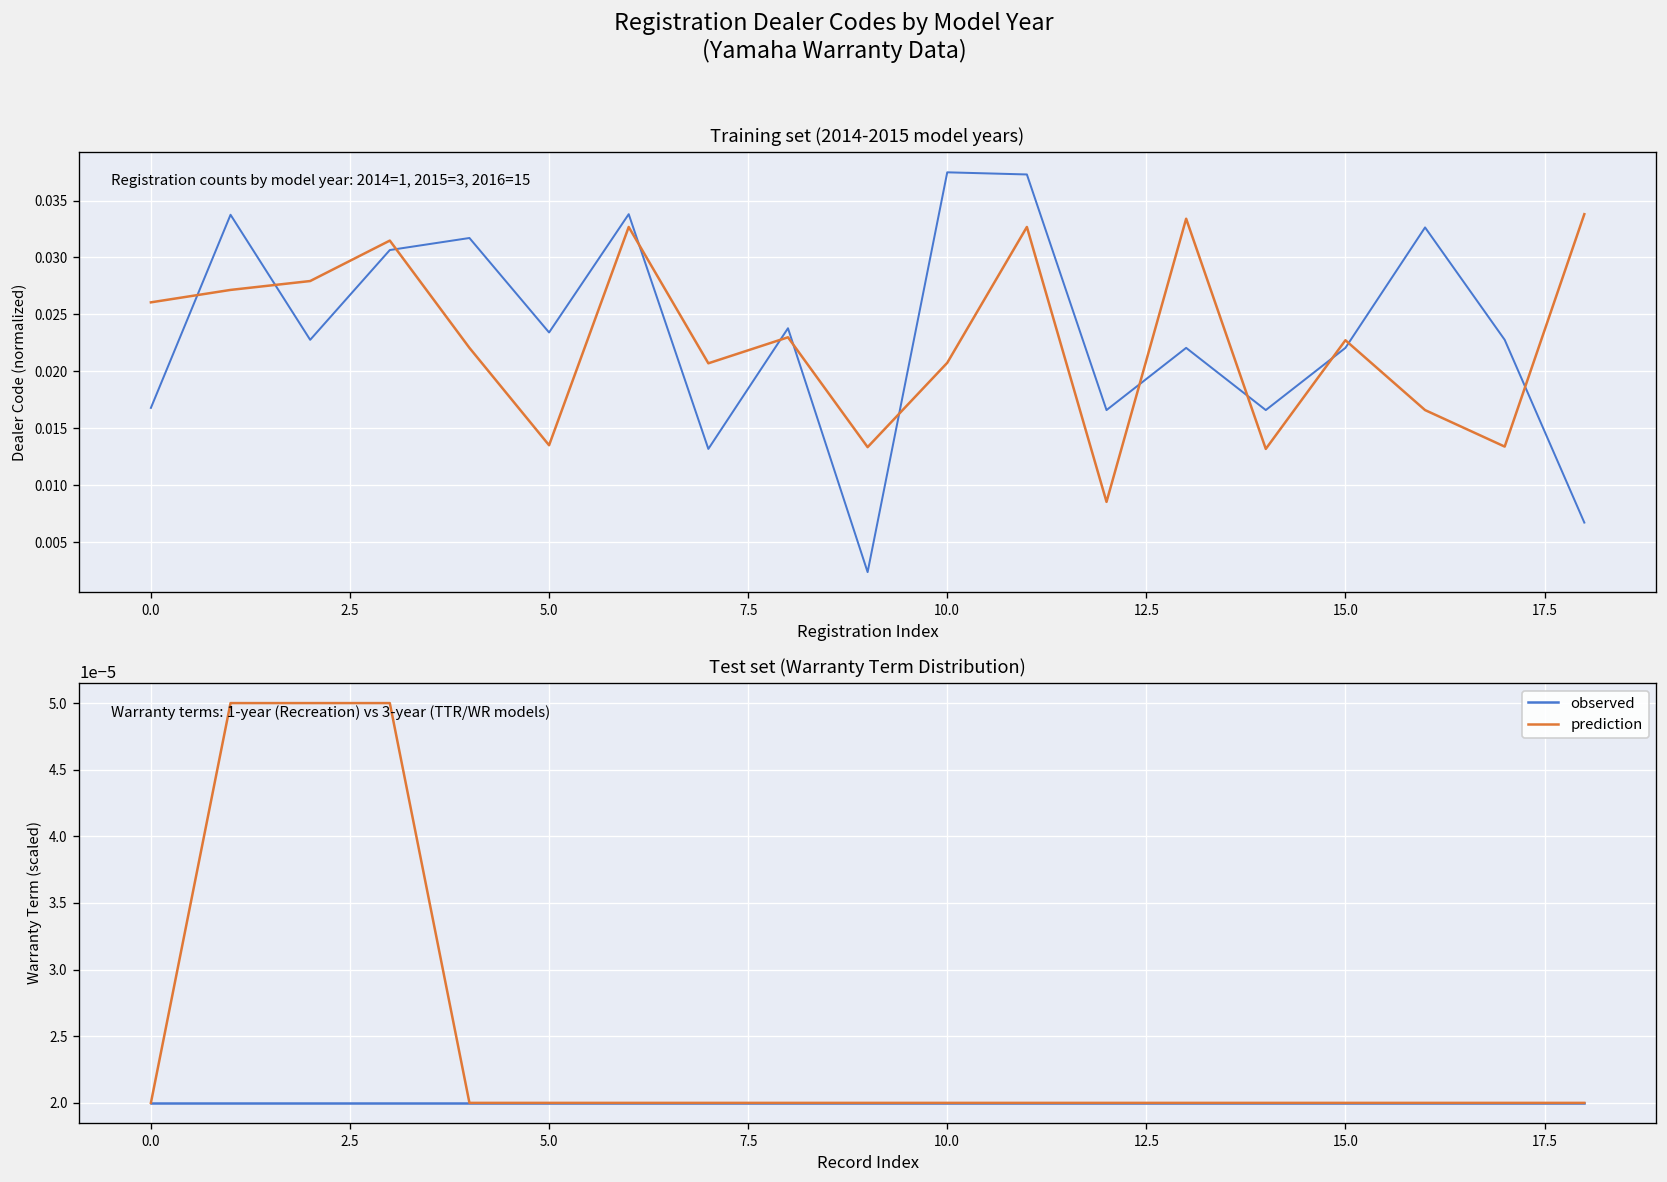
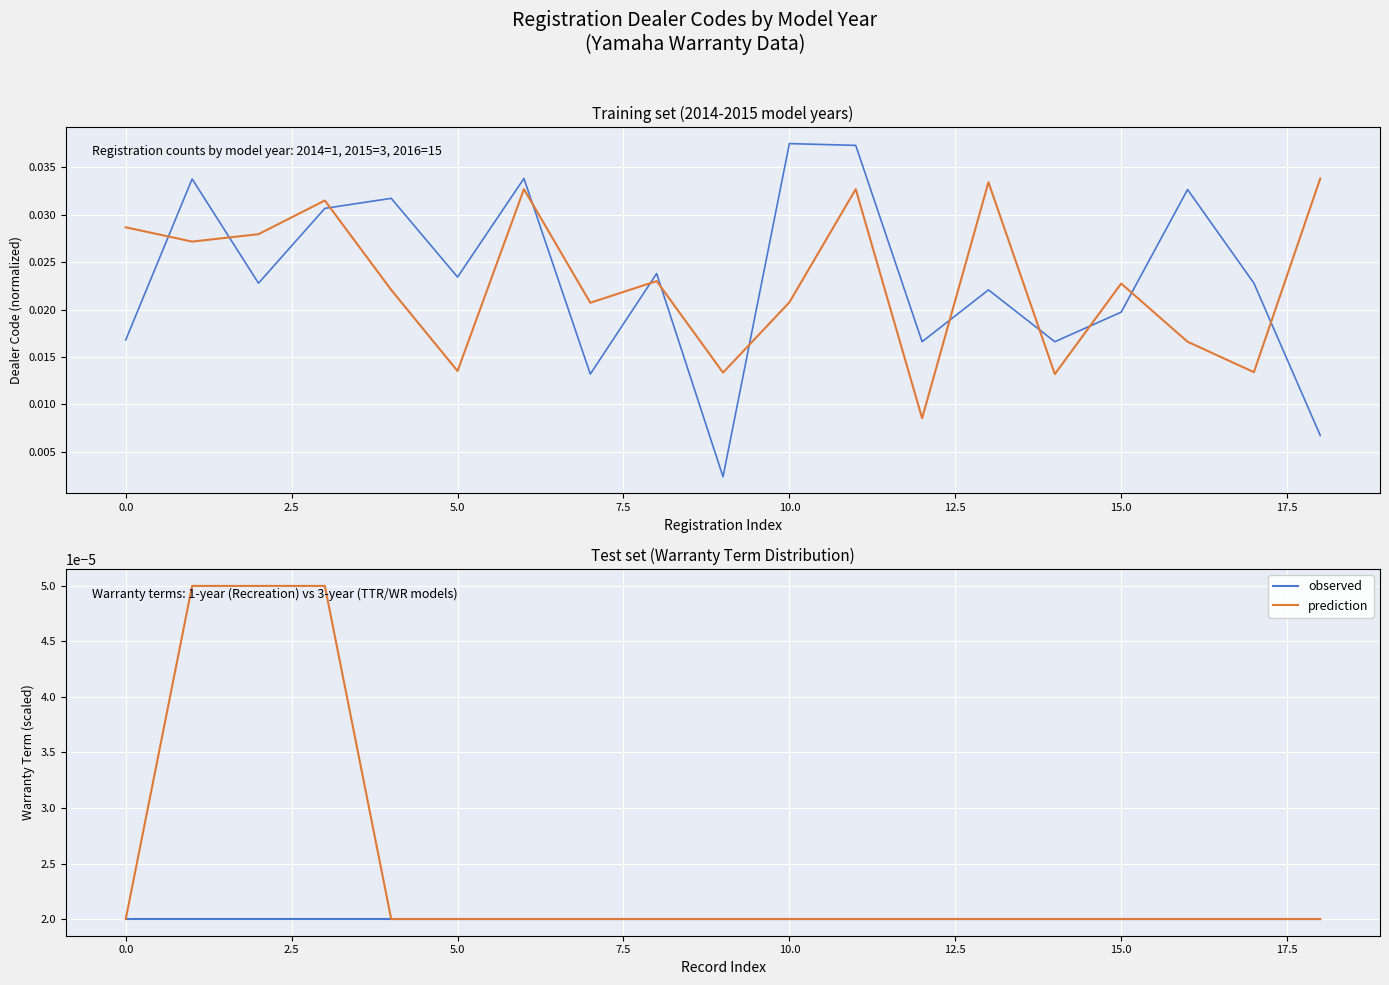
Training set (2014-2015 model years), prediction, 0.0: 0.026 -> 0.029
Training set (2014-2015 model years), observed, 15.0: 0.022 -> 0.020
